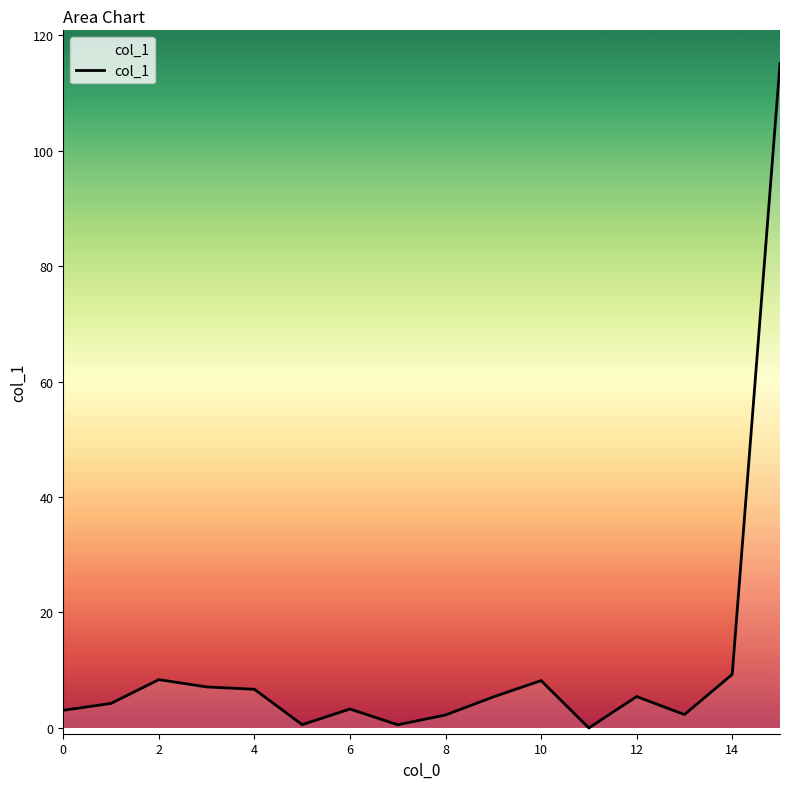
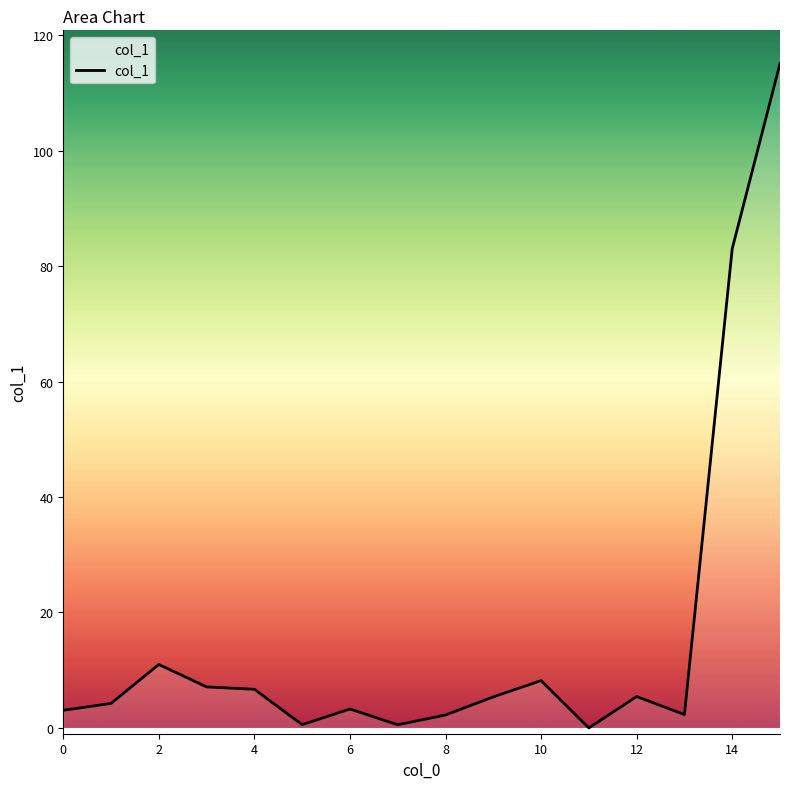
2: 8 -> 11
14: 9 -> 83
